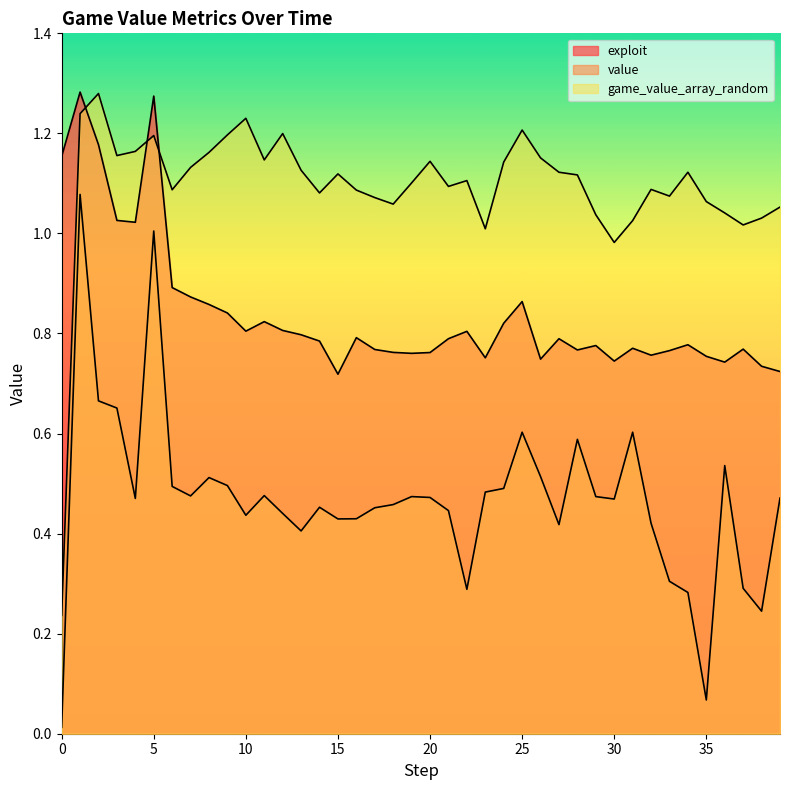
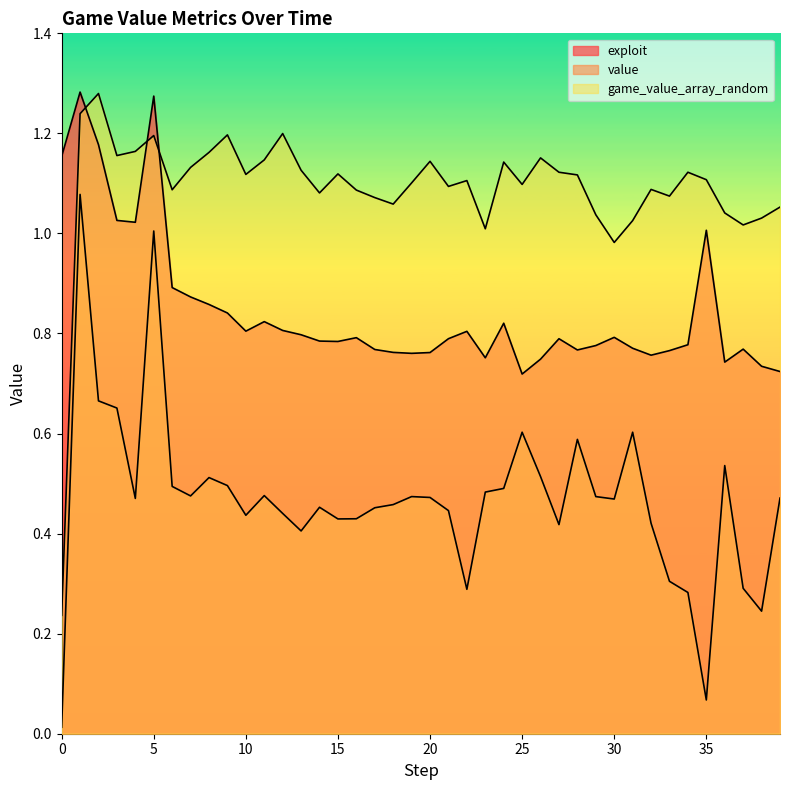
game_value_array_random, 10: 1.23 -> 1.12
exploit, 15: 0.72 -> 0.78
exploit, 25: 0.86 -> 0.72
game_value_array_random, 25: 1.21 -> 1.10
exploit, 30: 0.74 -> 0.79
exploit, 35: 0.75 -> 1.01
game_value_array_random, 35: 1.06 -> 1.11
